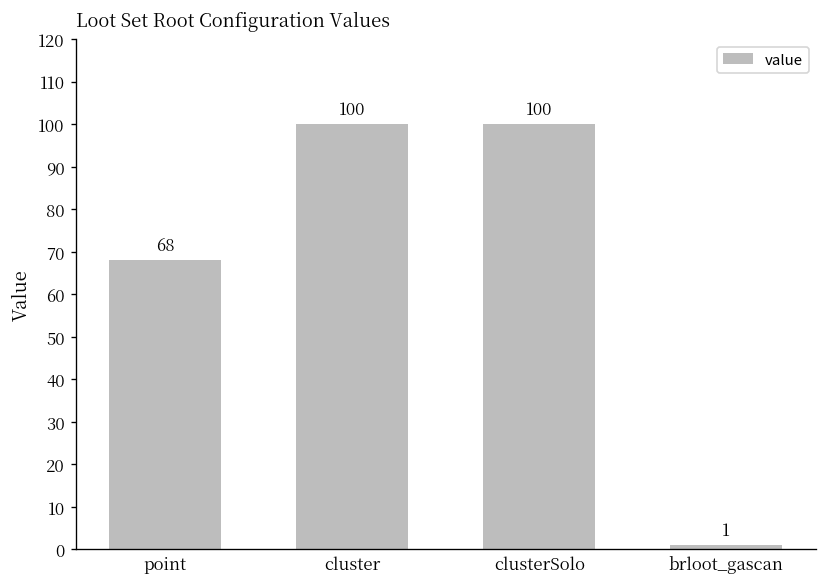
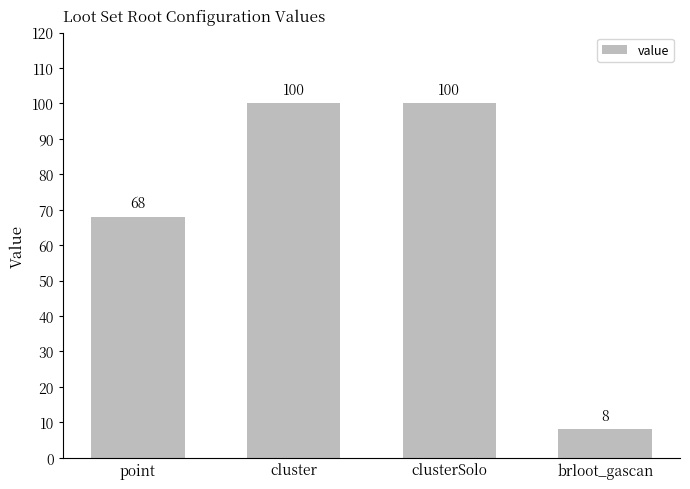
brloot_gascan: 1 -> 8
